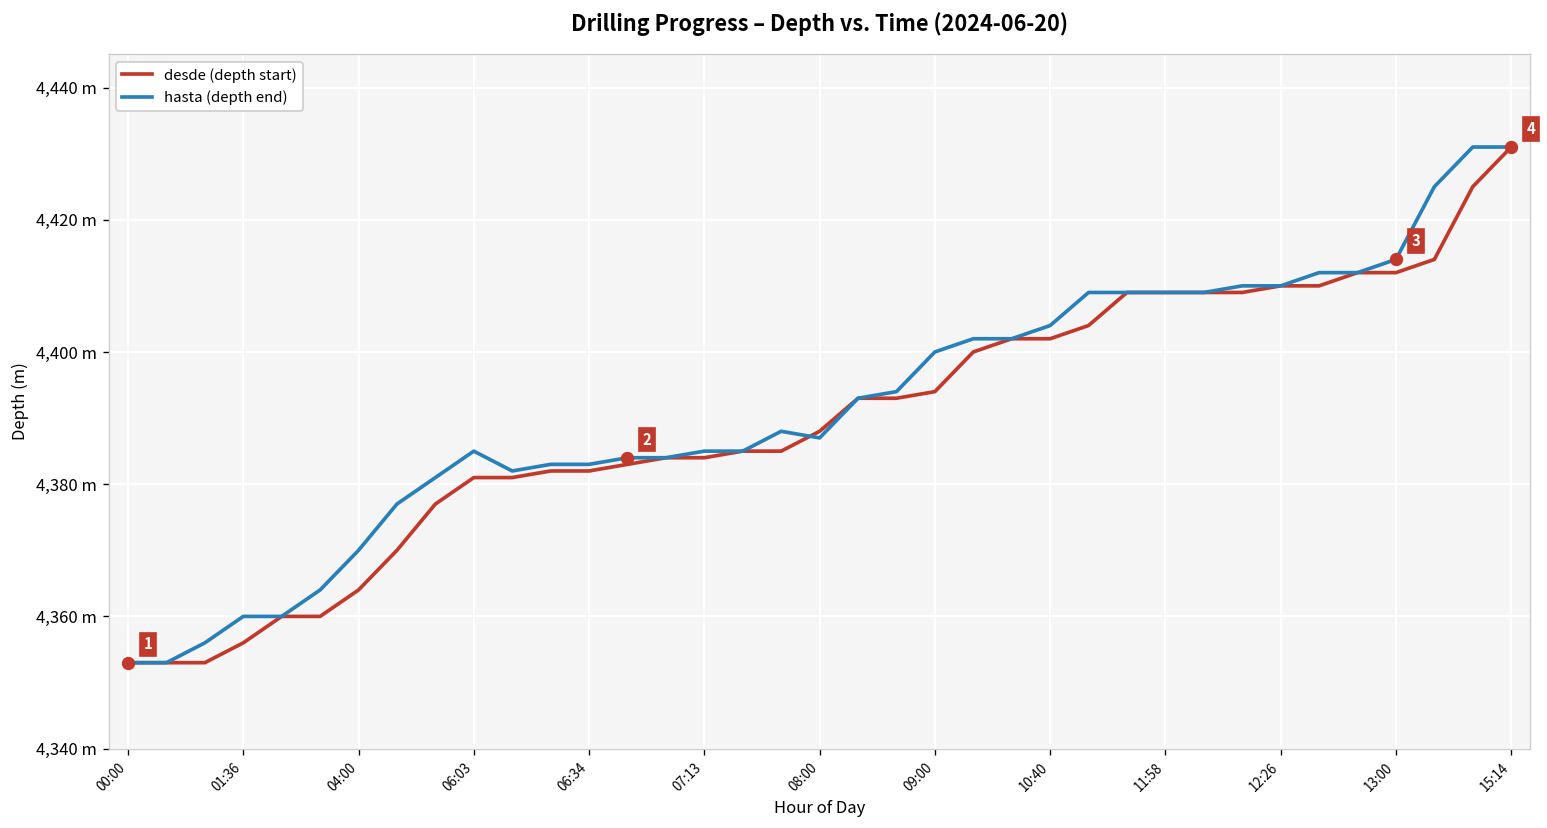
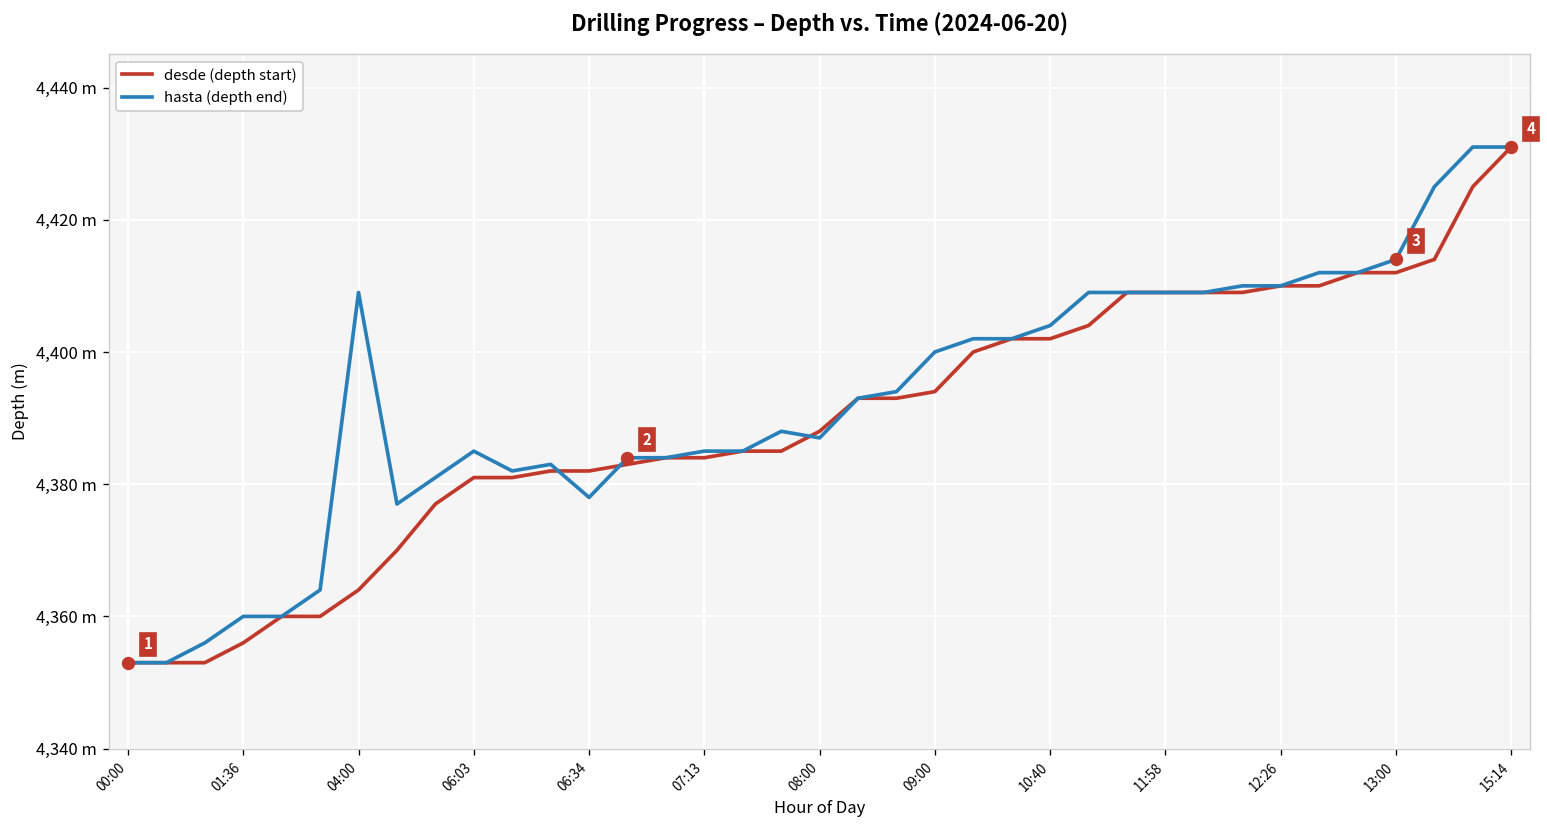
hasta (depth end), 04:00: 4,370 m -> 4,409 m
hasta (depth end), 06:34: 4,383 m -> 4,378 m
